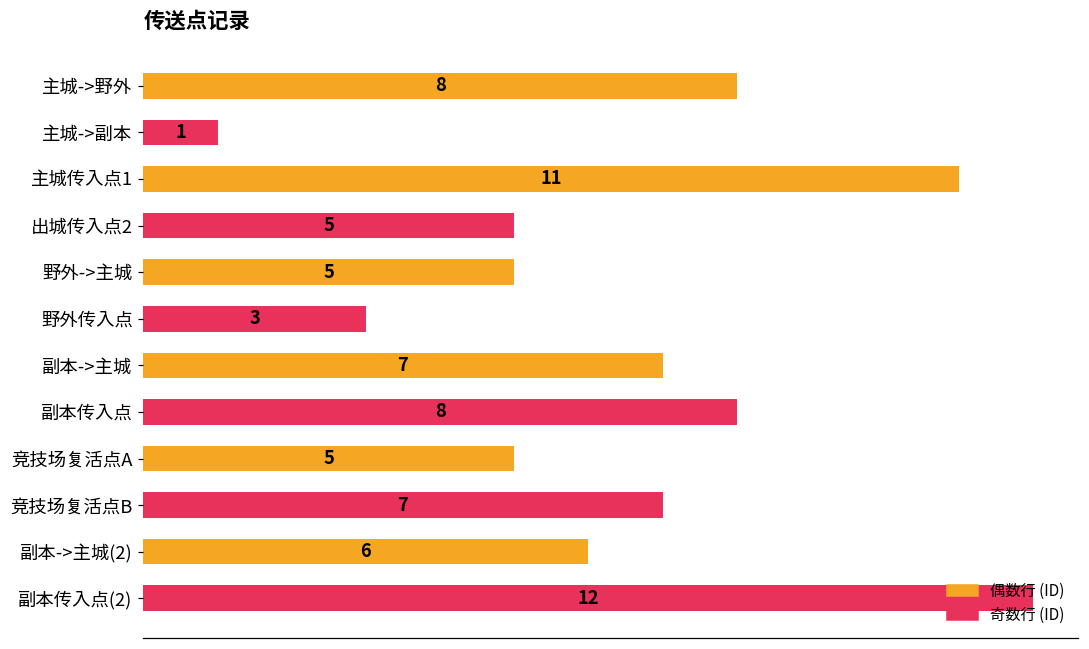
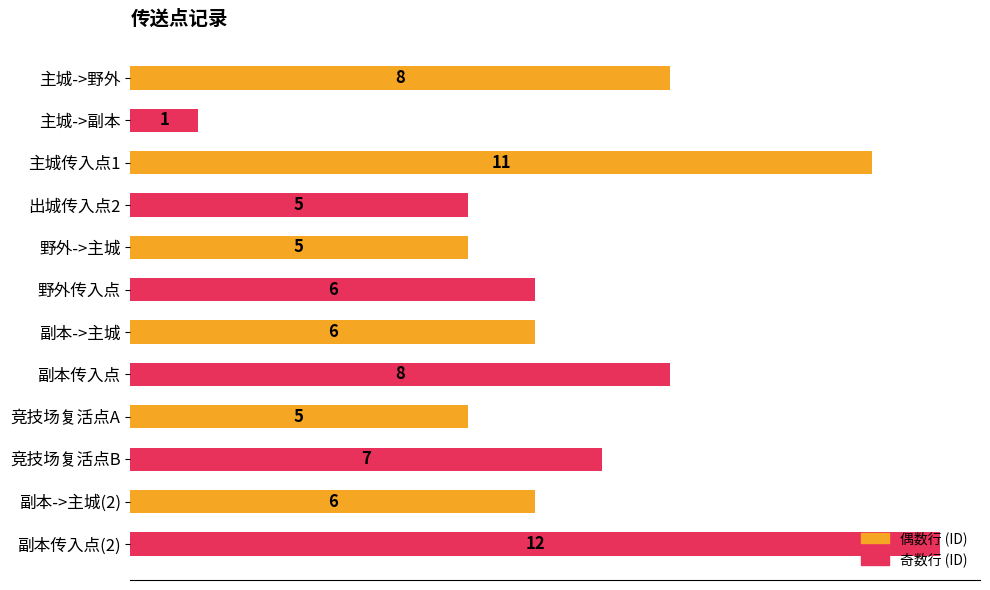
野外传入点: 3 -> 6
副本->主城: 7 -> 6
